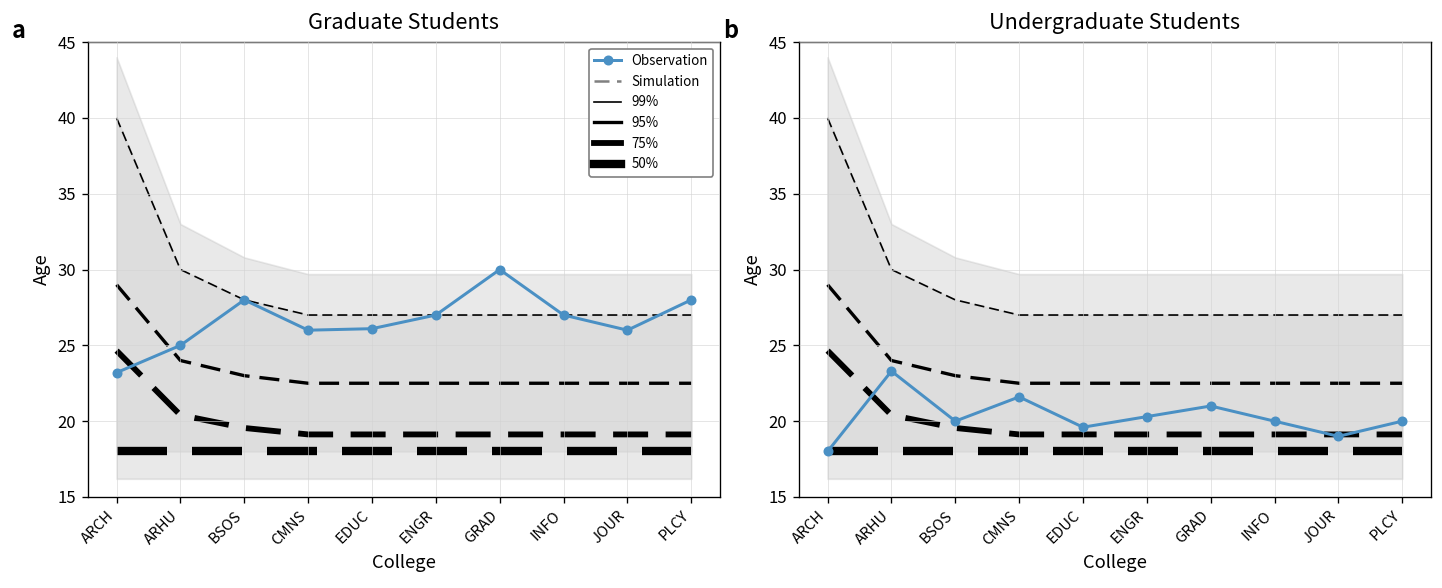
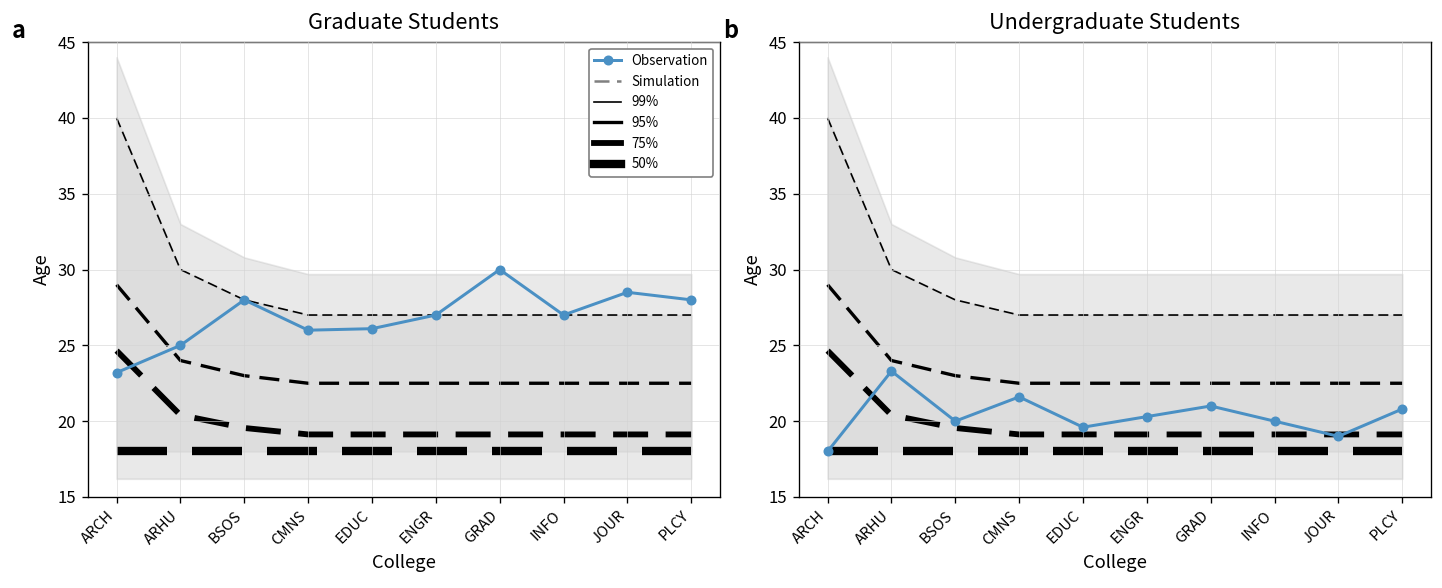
Graduate Students, Observation, JOUR: 26.0 -> 28.5
Undergraduate Students, Observation, PLCY: 20.0 -> 20.8
